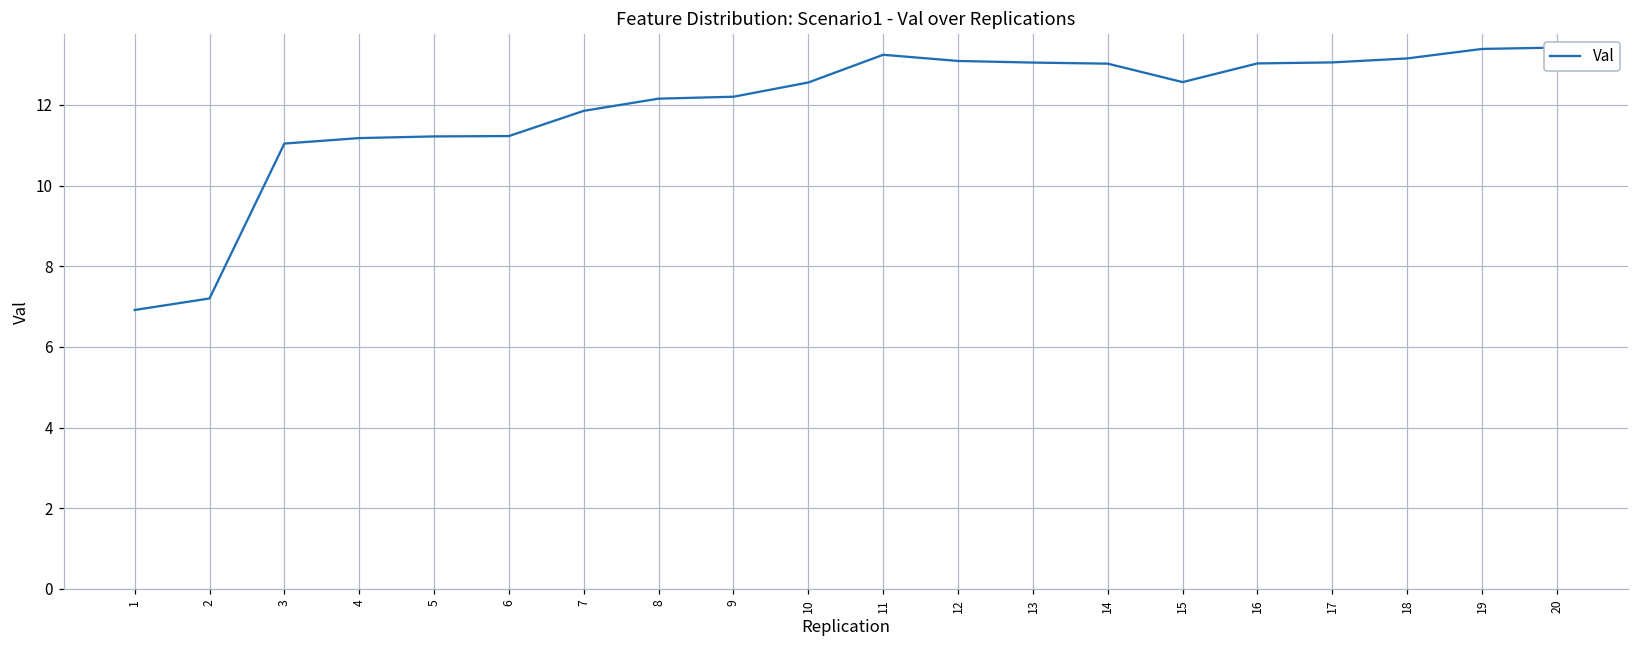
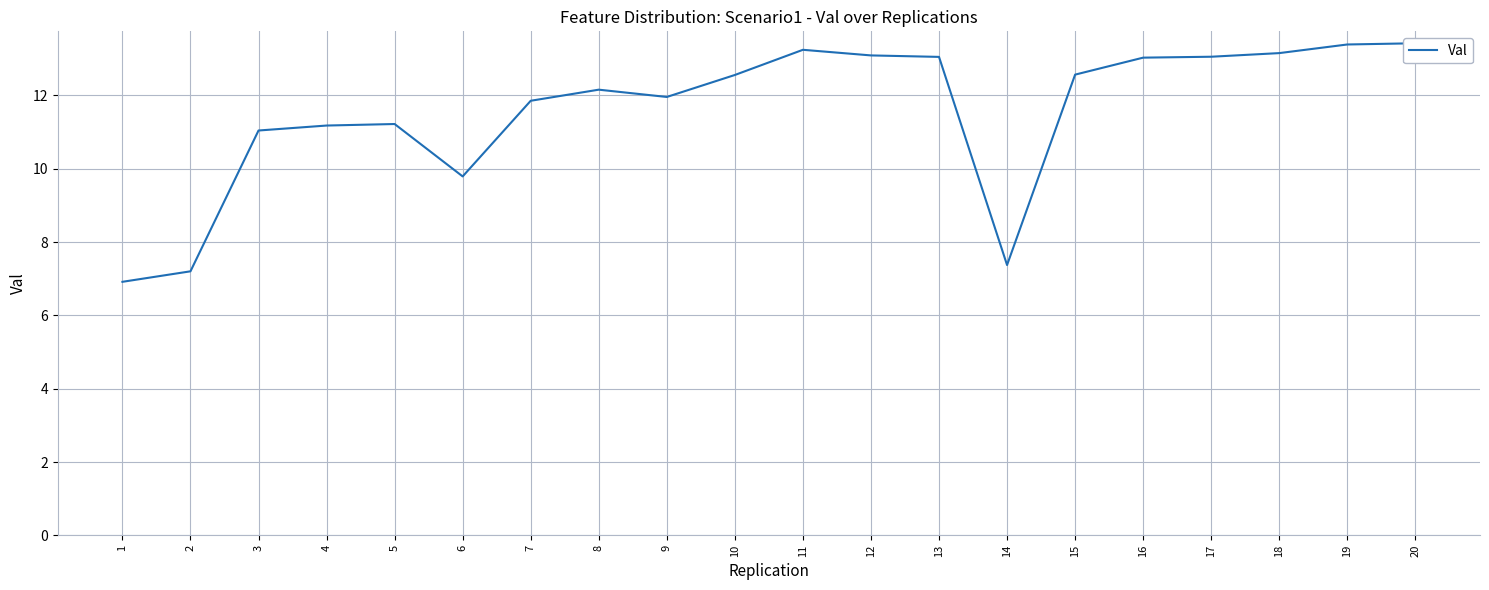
6: 11.2 -> 9.8
9: 12.2 -> 12.0
14: 13.0 -> 7.4
